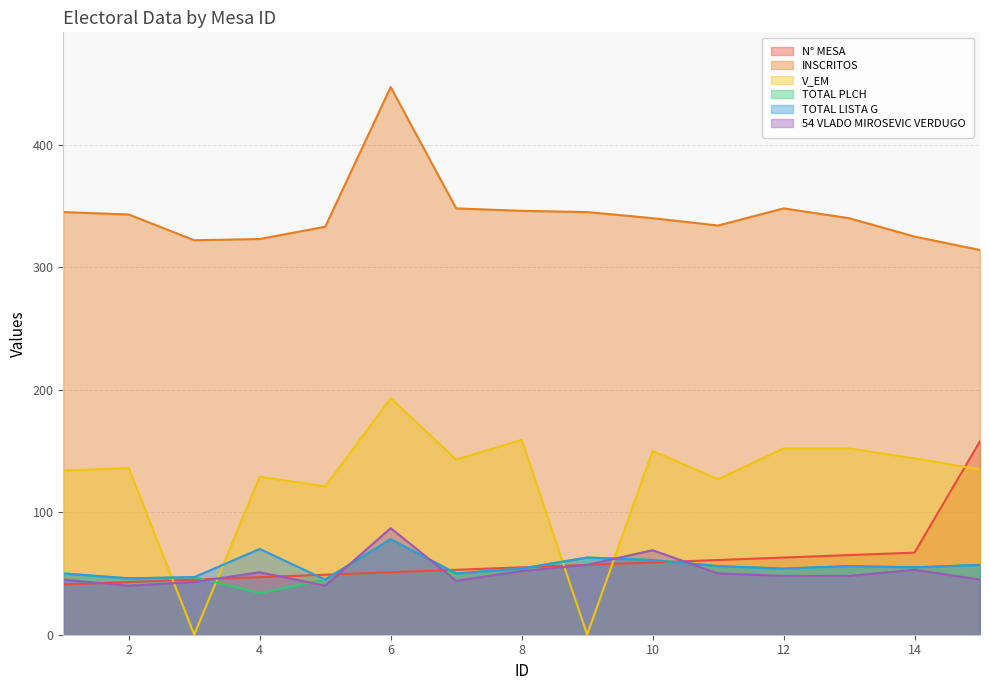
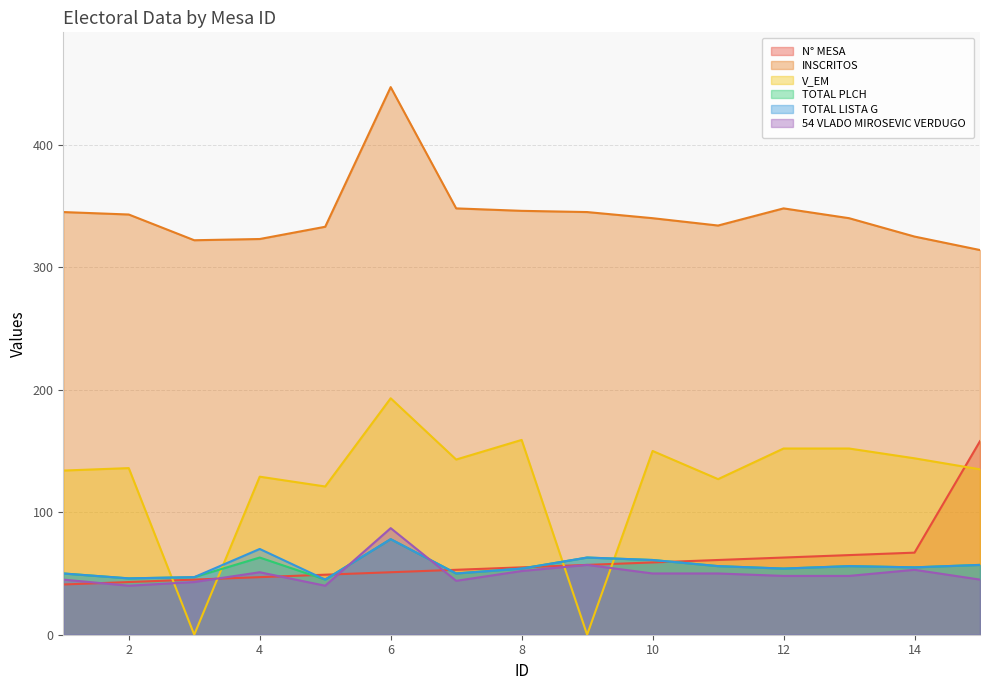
TOTAL PLCH, 4: 34 -> 63
54 VLADO MIROSEVIC VERDUGO, 10: 69 -> 50
